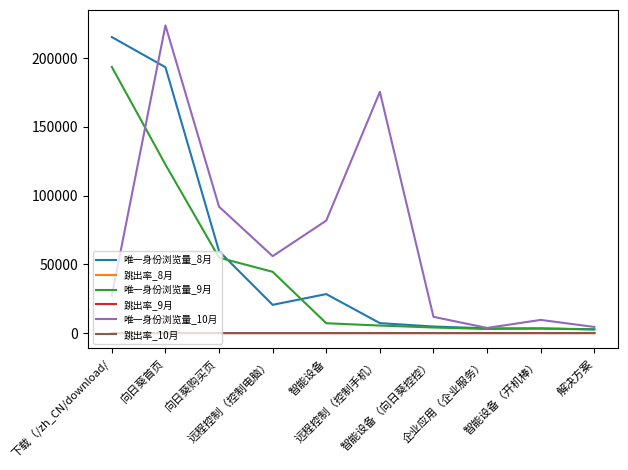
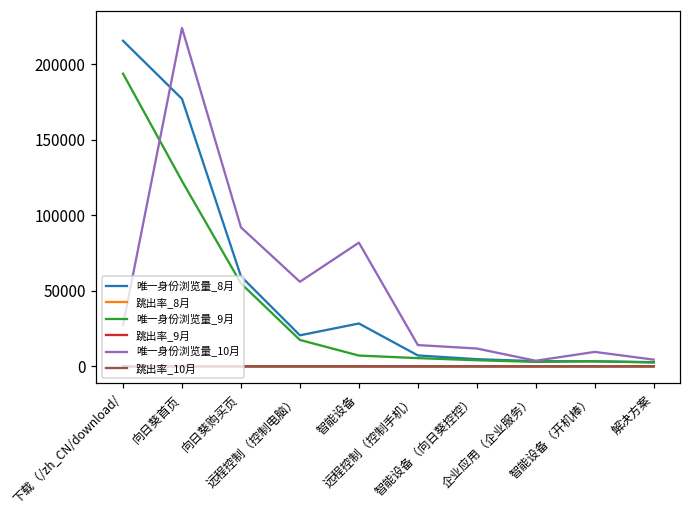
唯一身份浏览量_8月, 向日葵首页: 193000 -> 177000
唯一身份浏览量_9月, 远程控制（控制电脑）: 45000 -> 17000
唯一身份浏览量_10月, 远程控制（控制手机）: 176000 -> 14000
